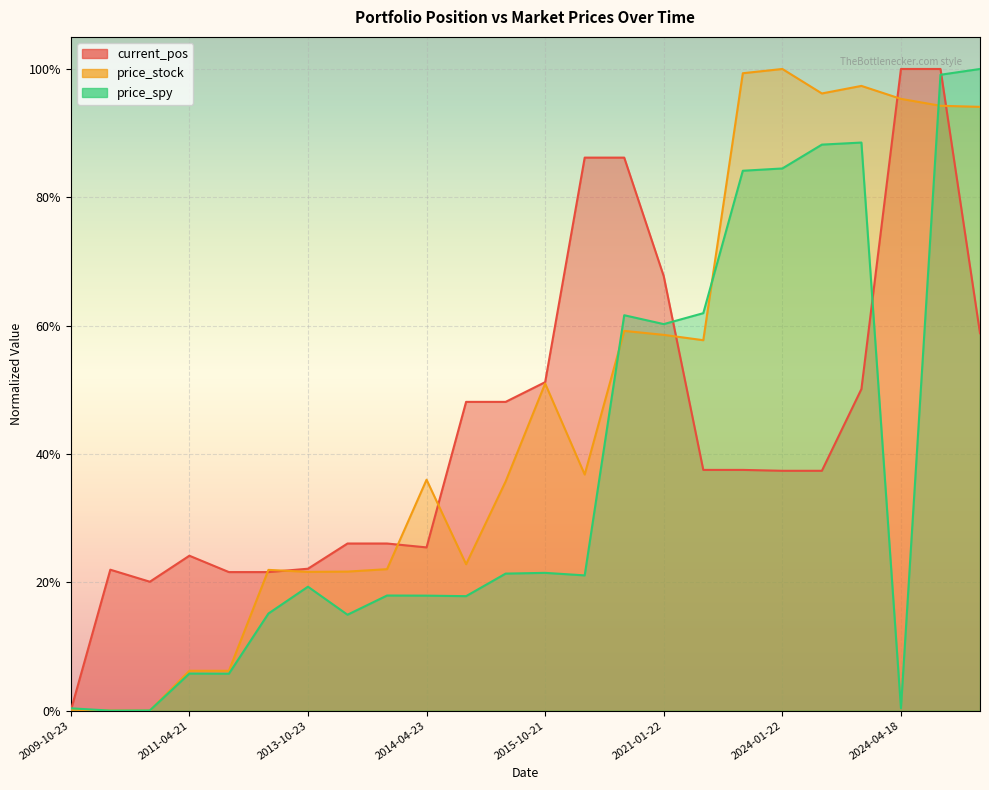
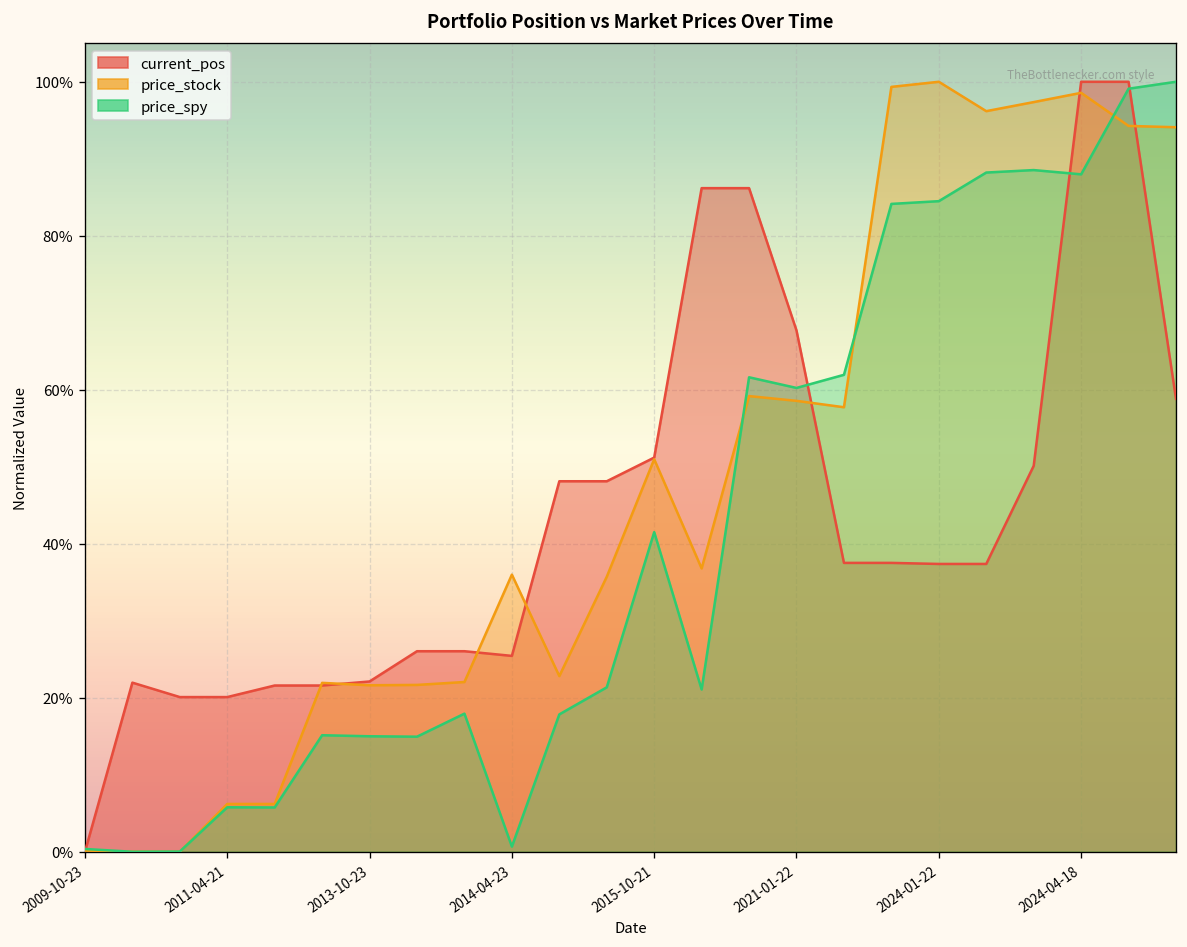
current_pos, 2011-04-21: 24% -> 20%
price_spy, 2013-10-23: 19% -> 15%
price_spy, 2014-04-23: 18% -> 1%
price_spy, 2015-10-21: 21% -> 42%
price_stock, 2024-04-18: 95% -> 99%
price_spy, 2024-04-18: 0% -> 88%
